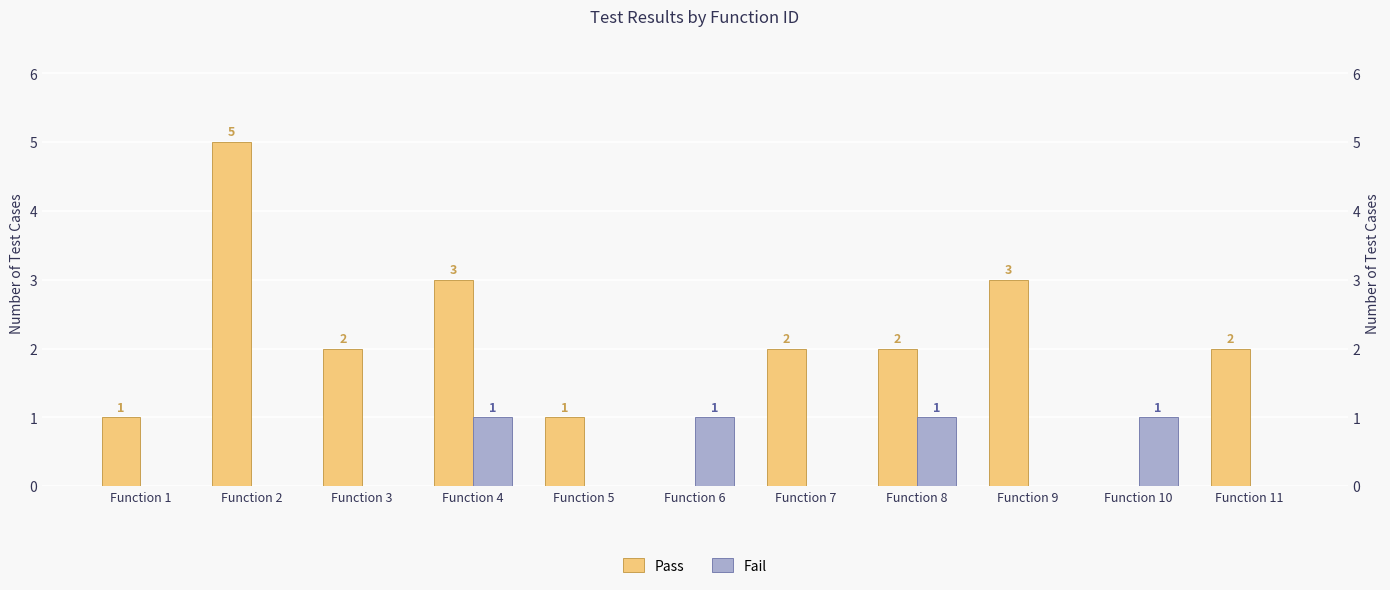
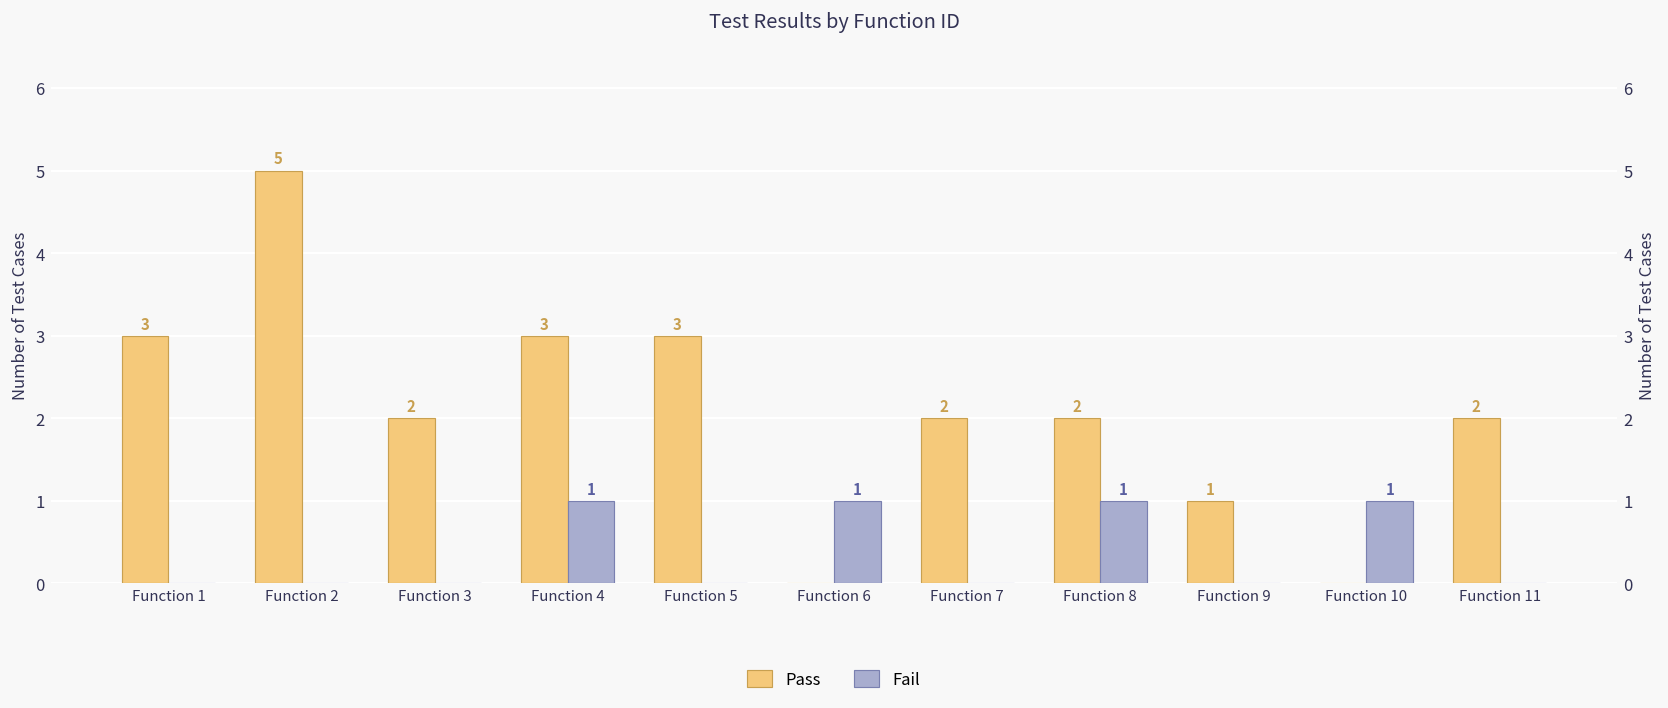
Pass, Function 1: 1 -> 3
Pass, Function 5: 1 -> 3
Pass, Function 9: 3 -> 1
